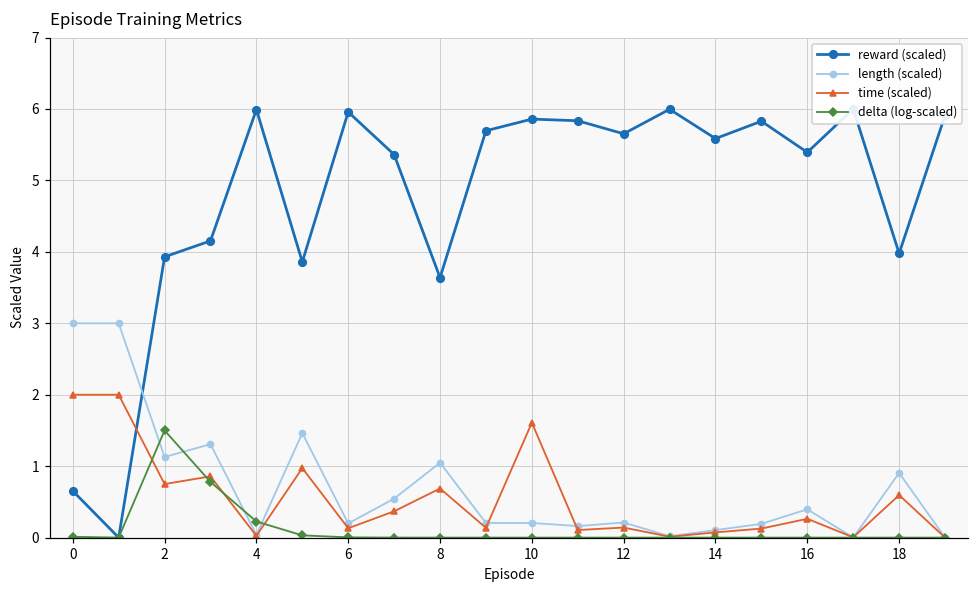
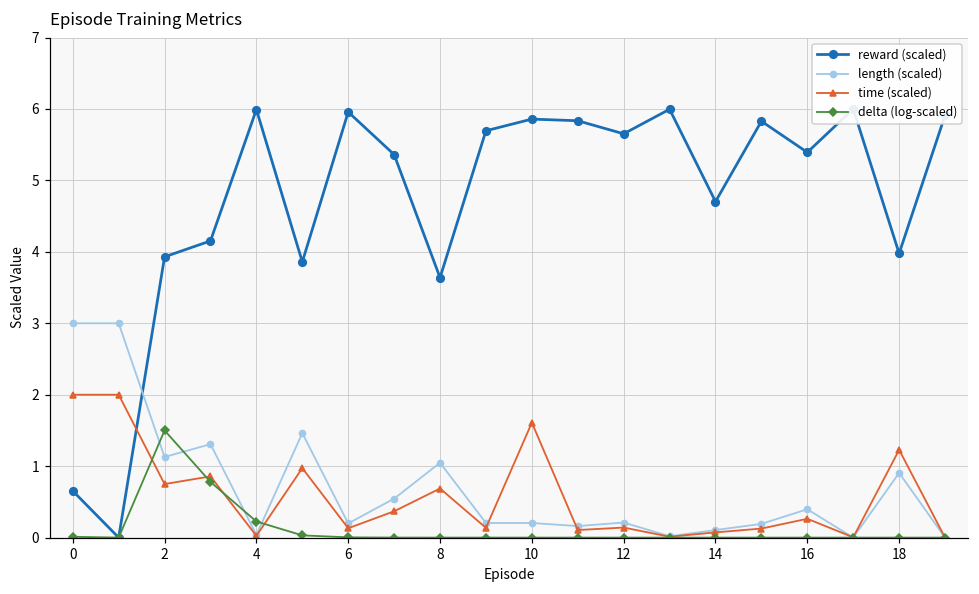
reward (scaled), 14: 5.6 -> 4.7
time (scaled), 18: 0.6 -> 1.2
